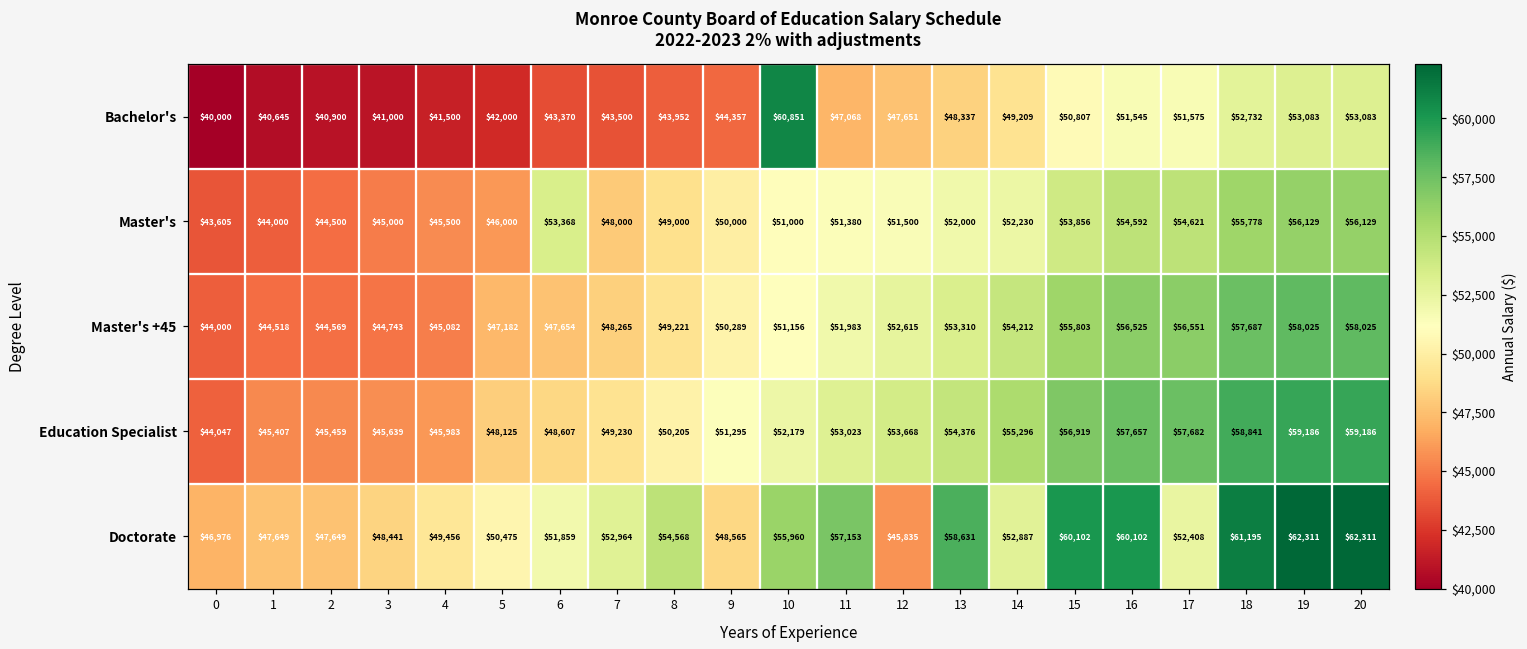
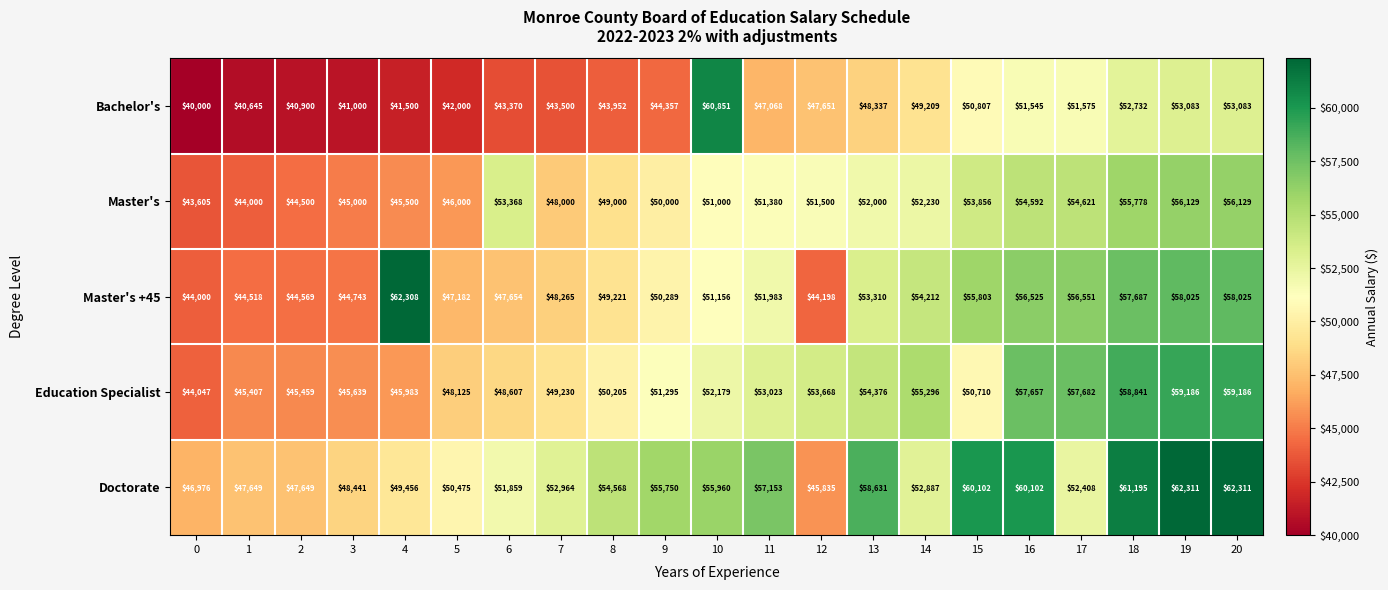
Master's +45, 4: $45,082 -> $62,308
Master's +45, 12: $52,615 -> $44,198
Education Specialist, 15: $56,919 -> $50,710
Doctorate, 9: $48,565 -> $55,750
